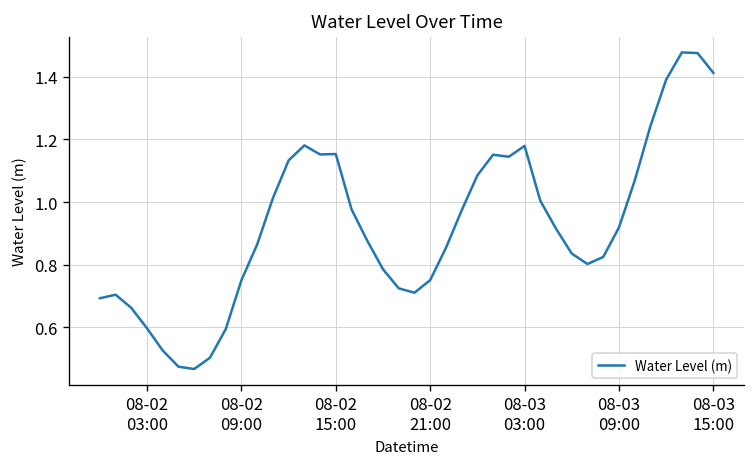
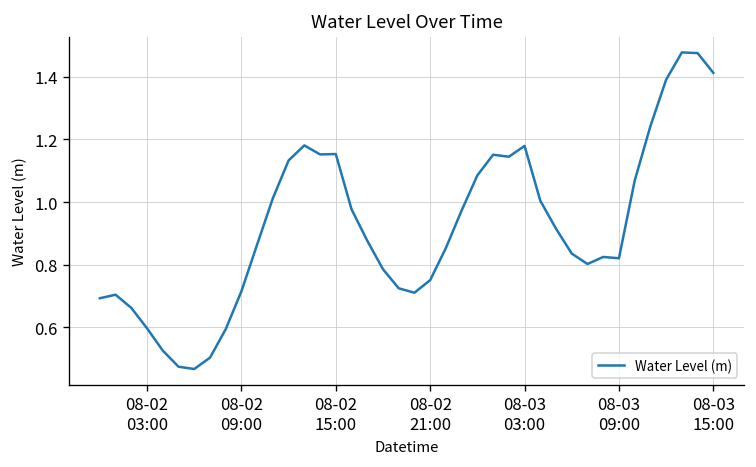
08-02 09:00: 0.75 -> 0.71
08-03 09:00: 0.92 -> 0.82
